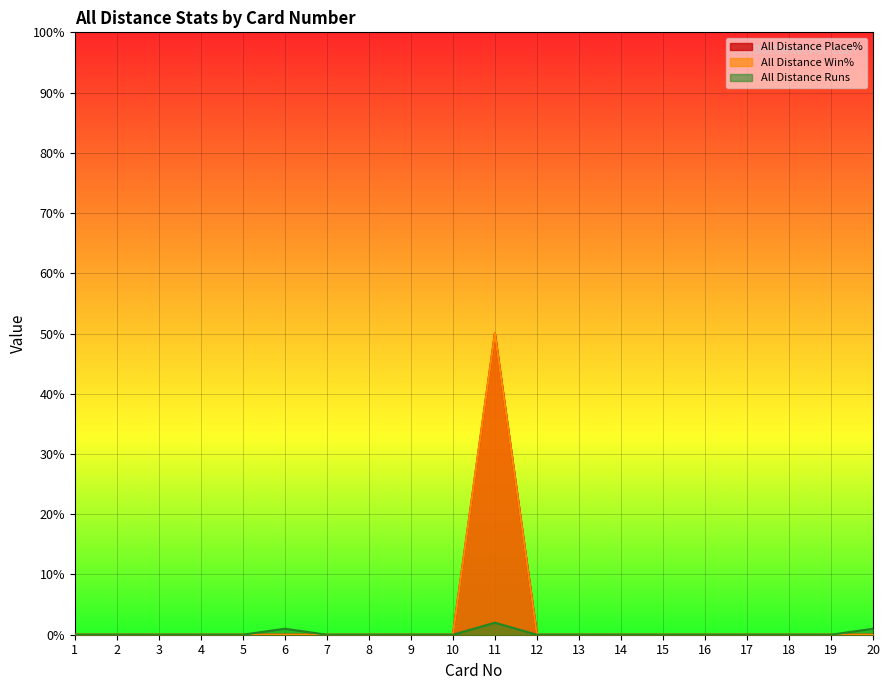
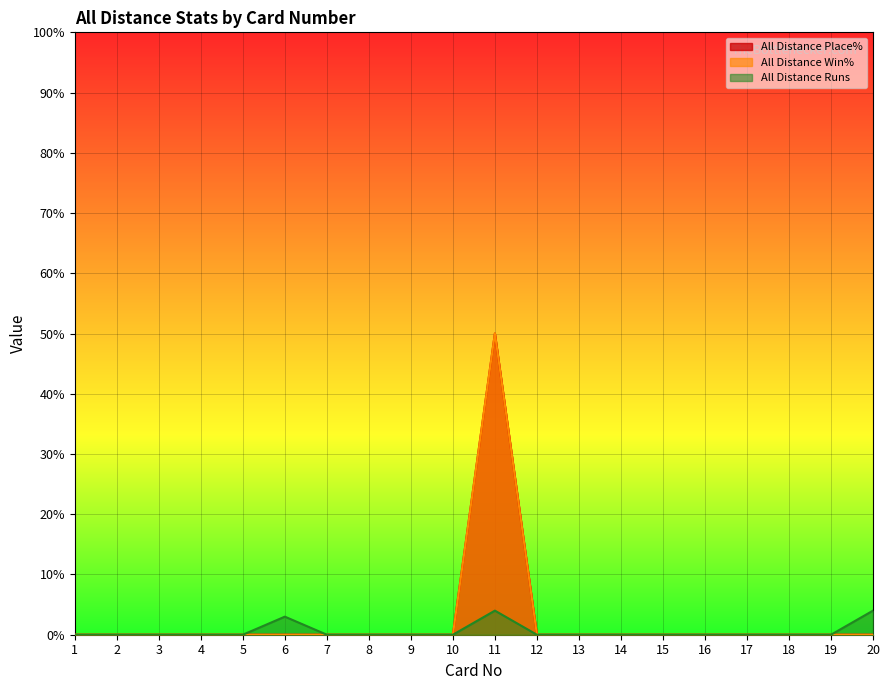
All Distance Runs, 6: 1% -> 3%
All Distance Runs, 11: 2% -> 4%
All Distance Runs, 20: 1% -> 4%
